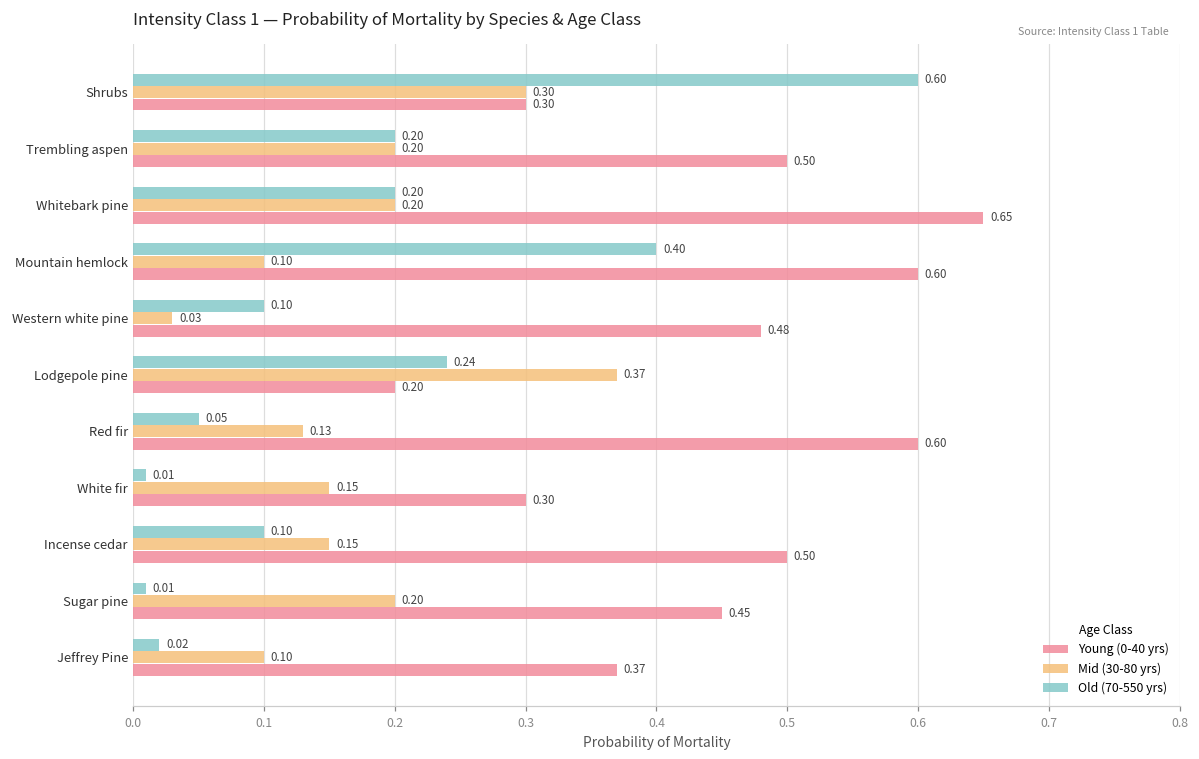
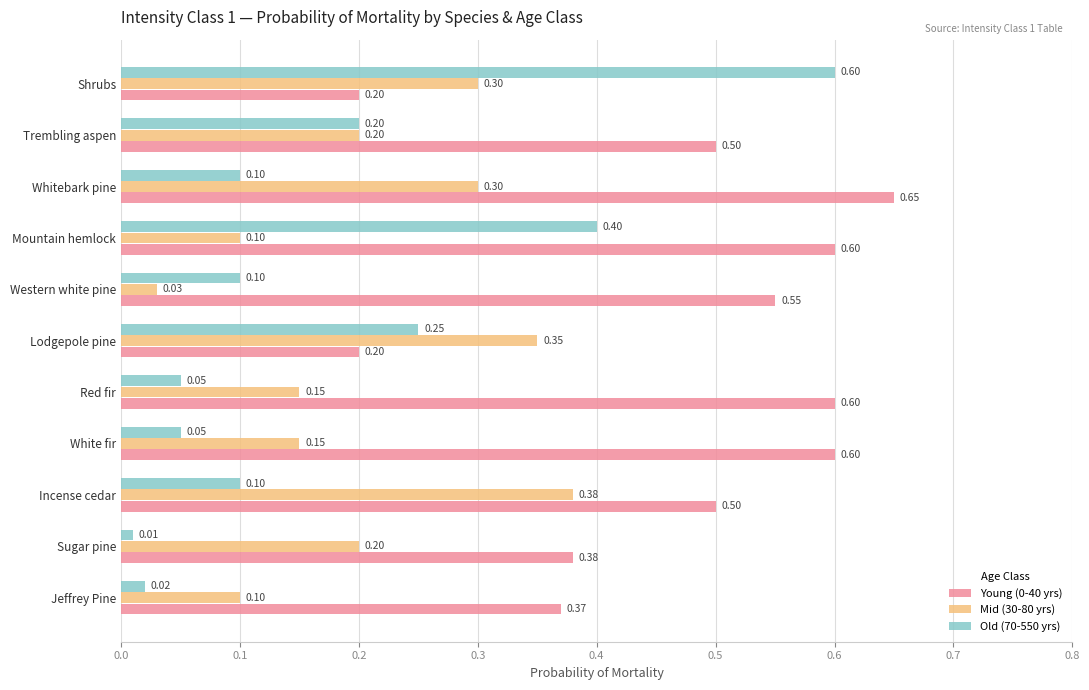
Young (0-40 yrs), Shrubs: 0.30 -> 0.20
Old (70-550 yrs), Whitebark pine: 0.20 -> 0.10
Mid (30-80 yrs), Whitebark pine: 0.20 -> 0.30
Young (0-40 yrs), Western white pine: 0.48 -> 0.55
Old (70-550 yrs), Lodgepole pine: 0.24 -> 0.25
Mid (30-80 yrs), Lodgepole pine: 0.37 -> 0.35
Mid (30-80 yrs), Red fir: 0.13 -> 0.15
Old (70-550 yrs), White fir: 0.01 -> 0.05
Young (0-40 yrs), White fir: 0.30 -> 0.60
Mid (30-80 yrs), Incense cedar: 0.15 -> 0.38
Young (0-40 yrs), Sugar pine: 0.45 -> 0.38
